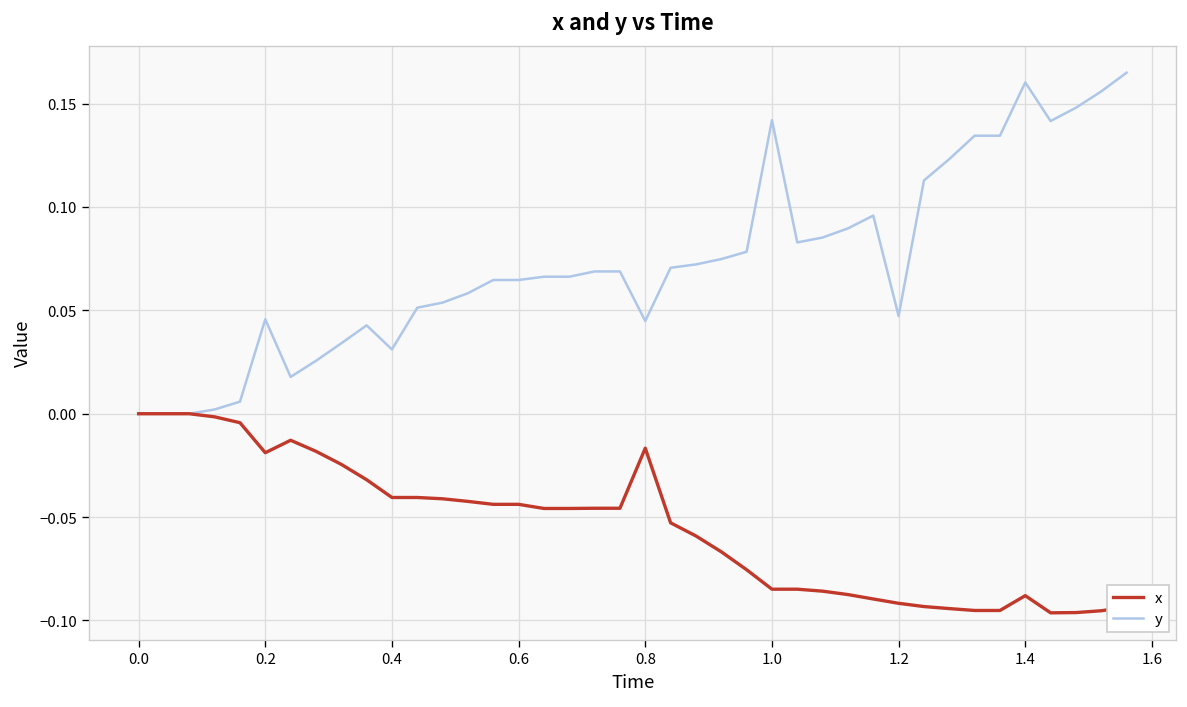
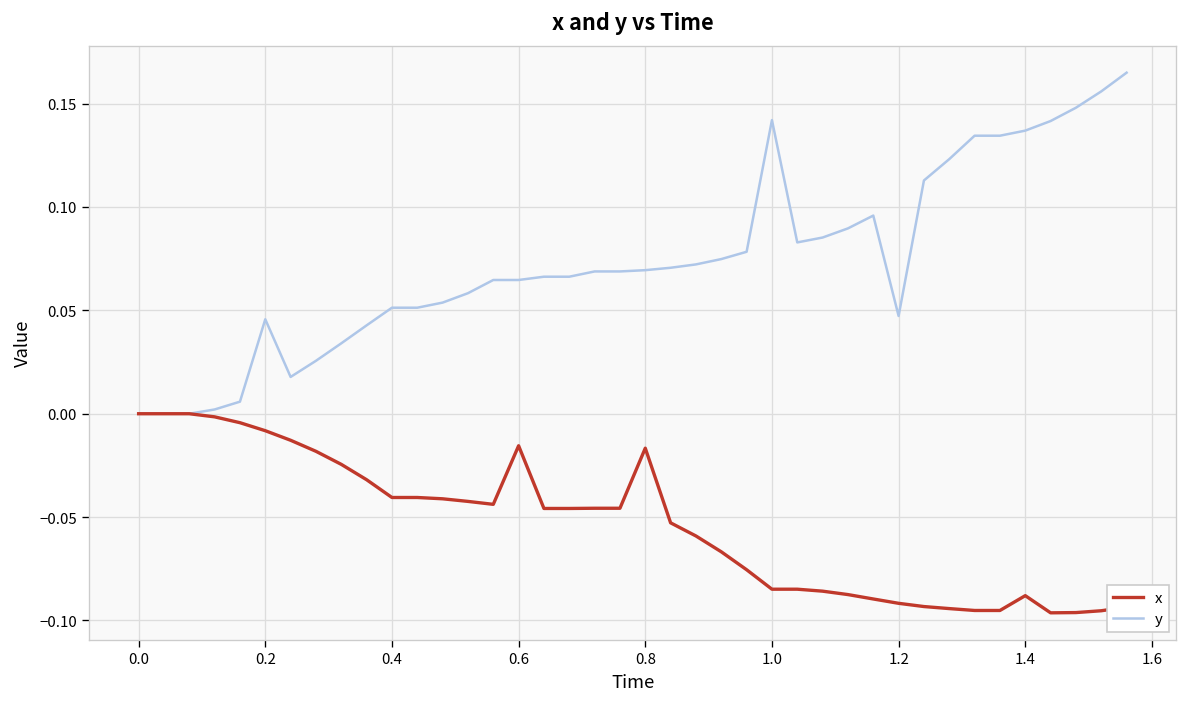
x, 0.2: -0.019 -> -0.008
y, 0.4: 0.031 -> 0.051
x, 0.6: -0.044 -> -0.015
y, 0.8: 0.045 -> 0.069
y, 1.4: 0.160 -> 0.137
